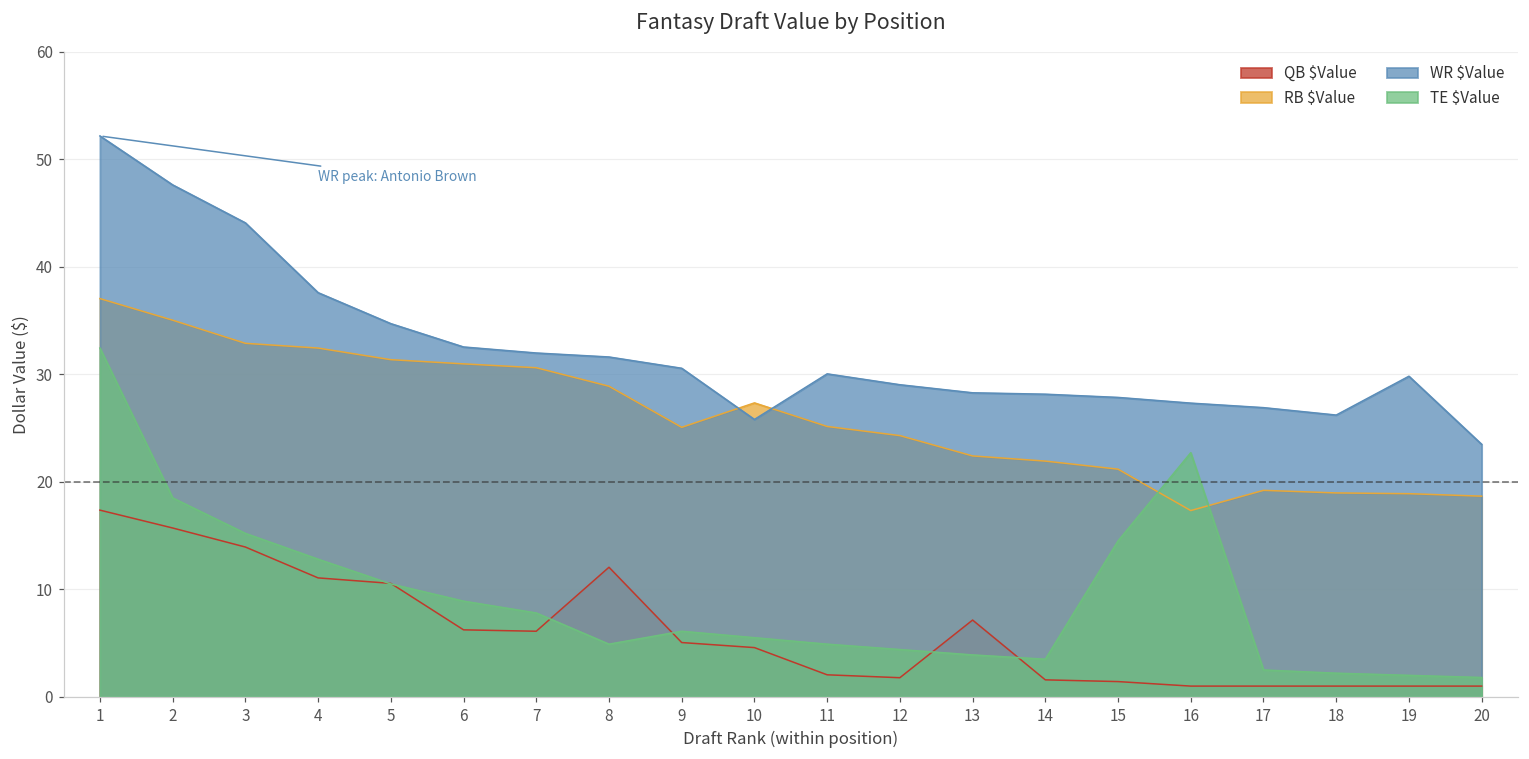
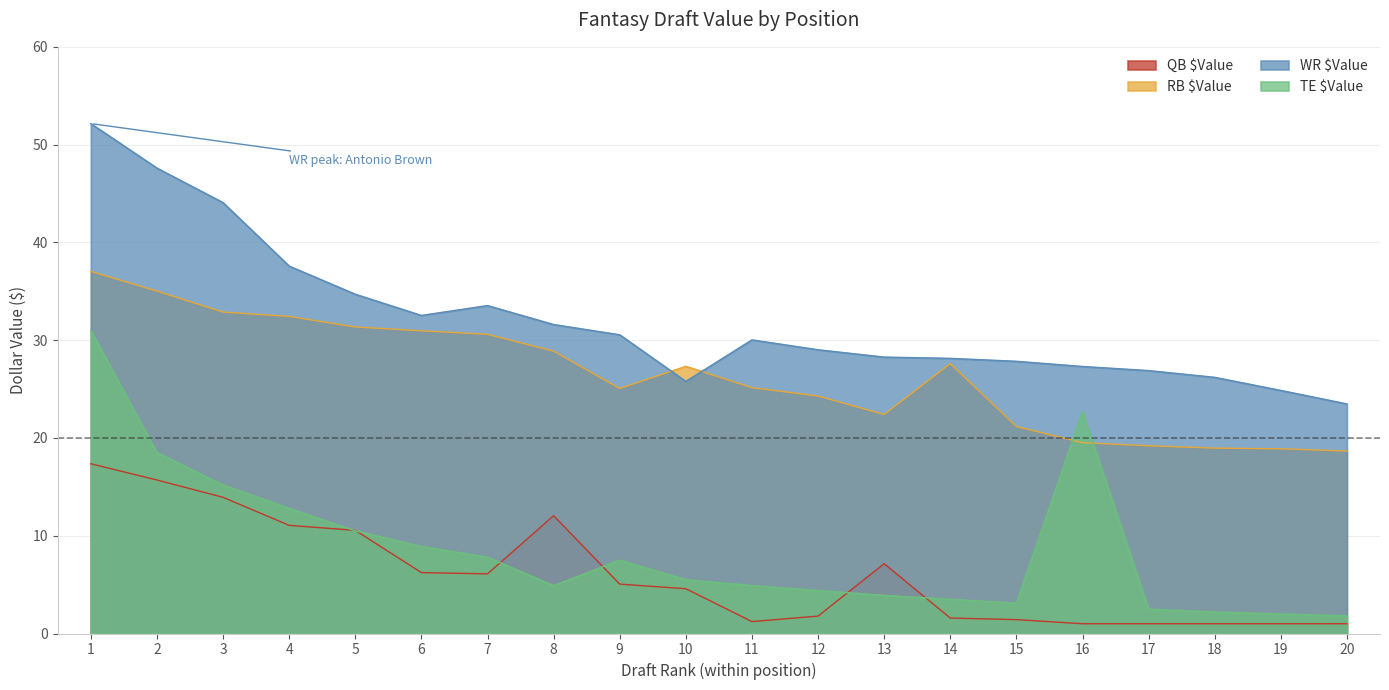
TE $Value, 1: 32 -> 31
WR $Value, 7: 32 -> 34
TE $Value, 9: 6 -> 8
QB $Value, 11: 2 -> 1
RB $Value, 14: 22 -> 28
TE $Value, 15: 15 -> 3
RB $Value, 16: 17 -> 20
WR $Value, 19: 30 -> 25
